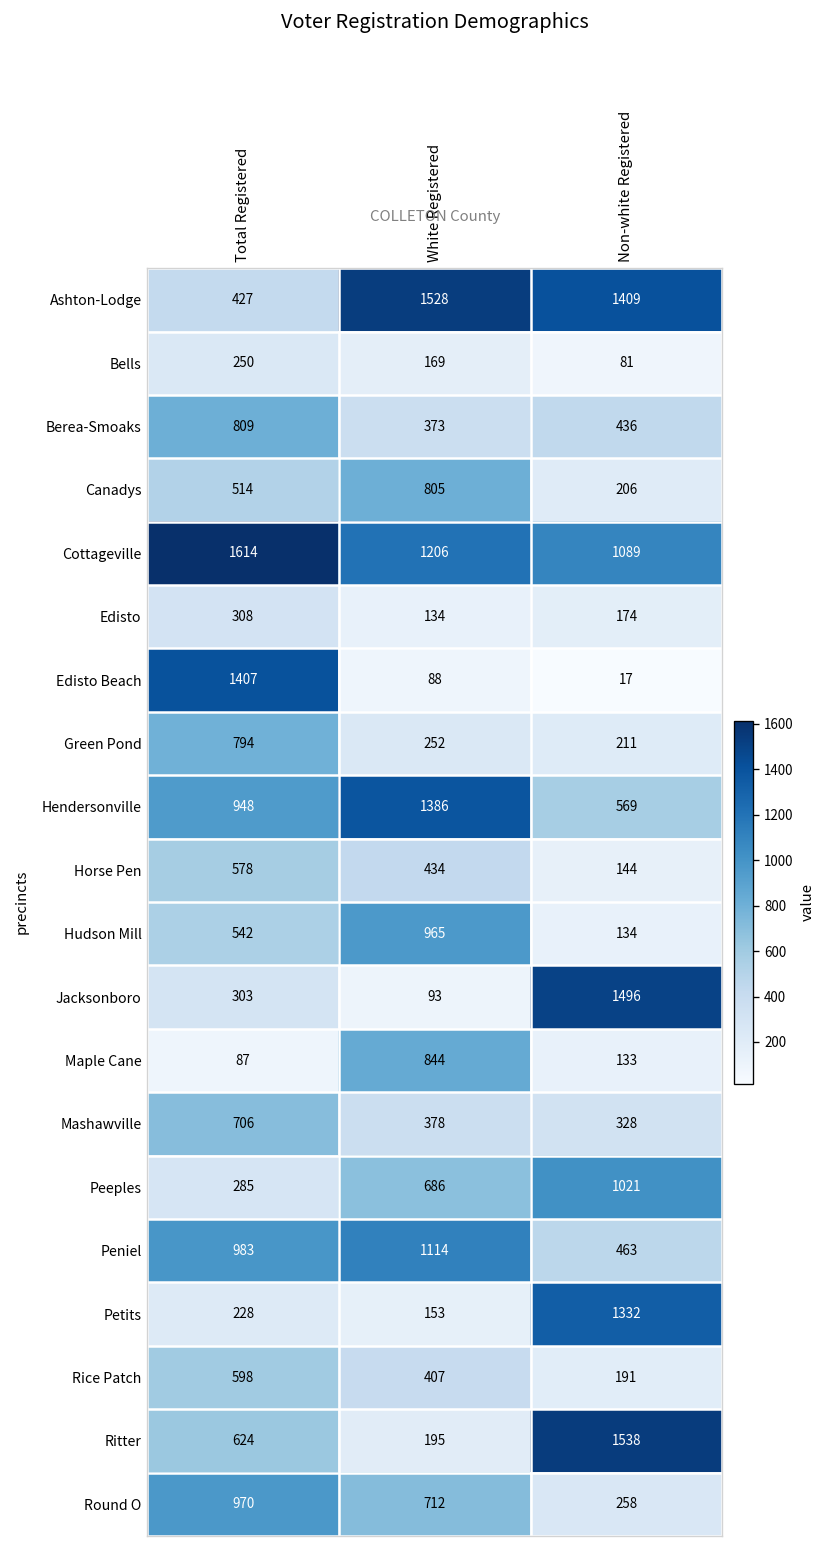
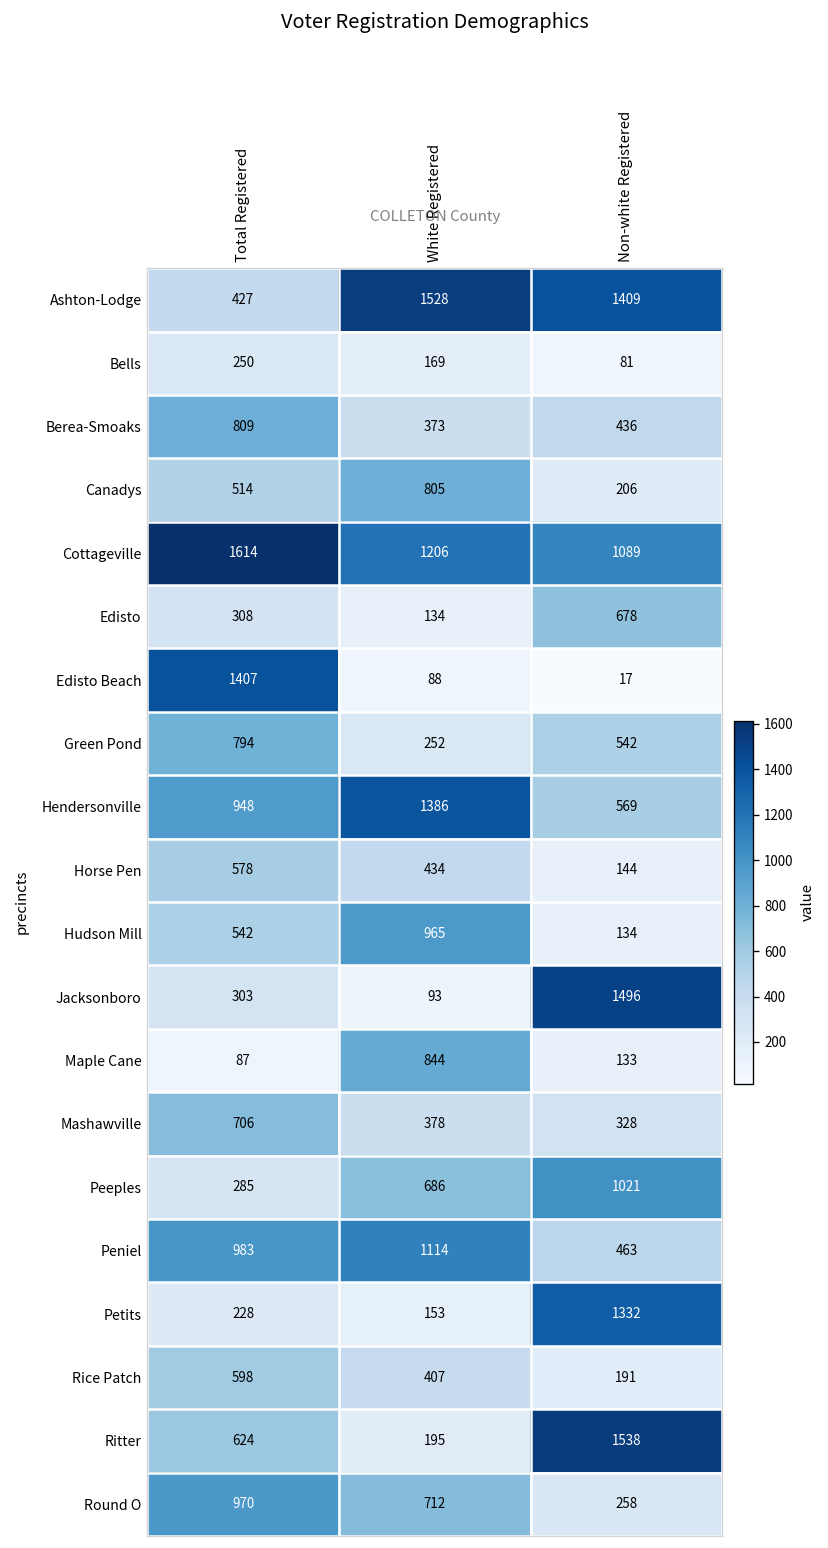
Edisto, Non-white Registered: 174 -> 678
Green Pond, Non-white Registered: 211 -> 542
